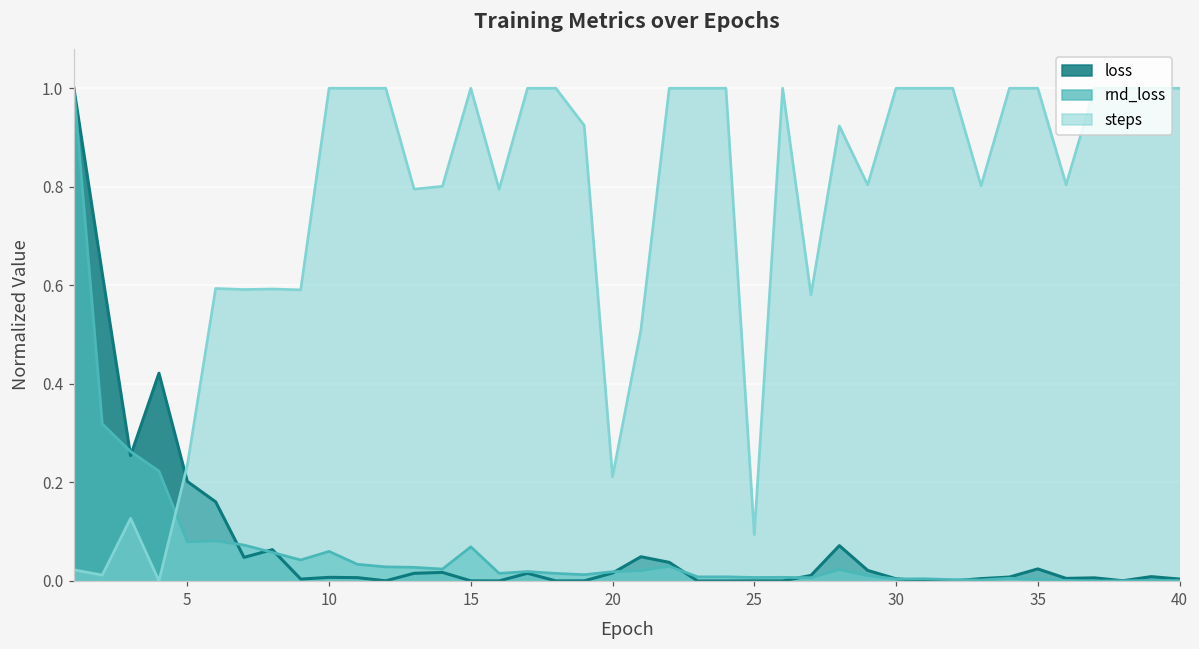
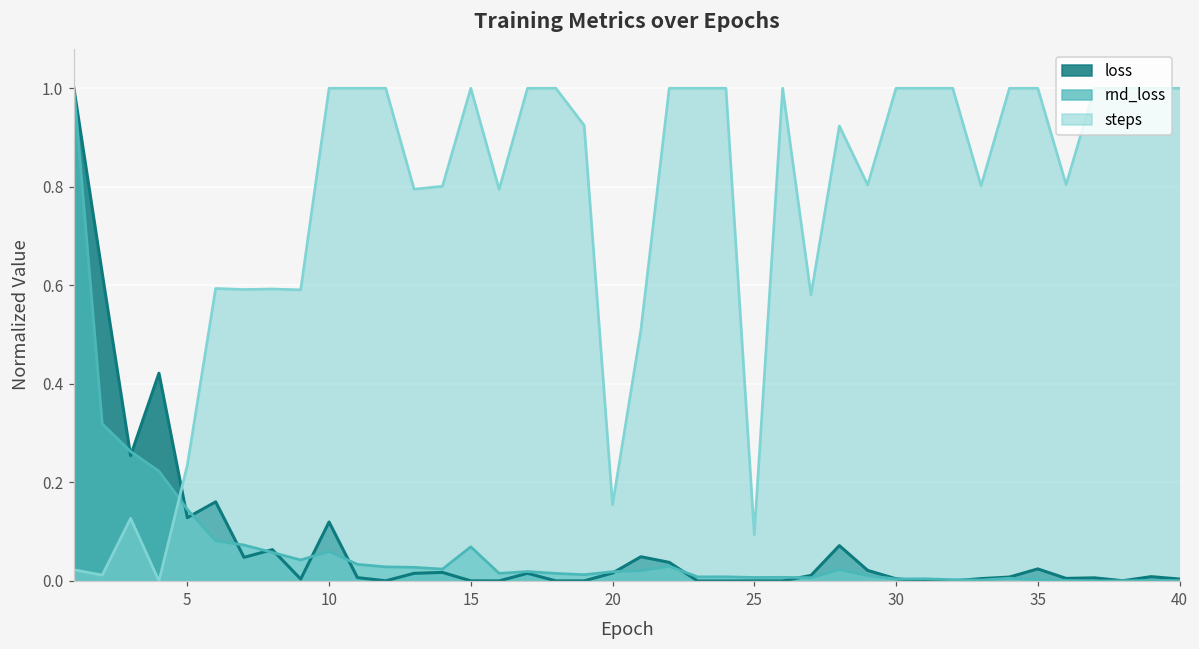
loss, 5: 0.20 -> 0.13
rnd_loss, 5: 0.08 -> 0.15
loss, 10: 0.01 -> 0.12
steps, 20: 0.21 -> 0.15
